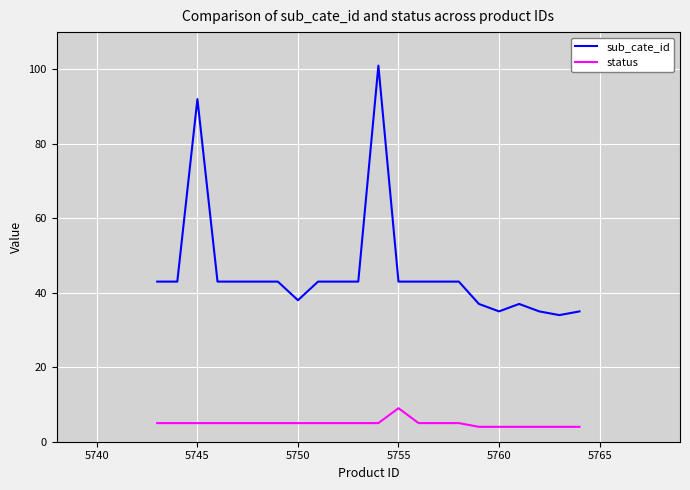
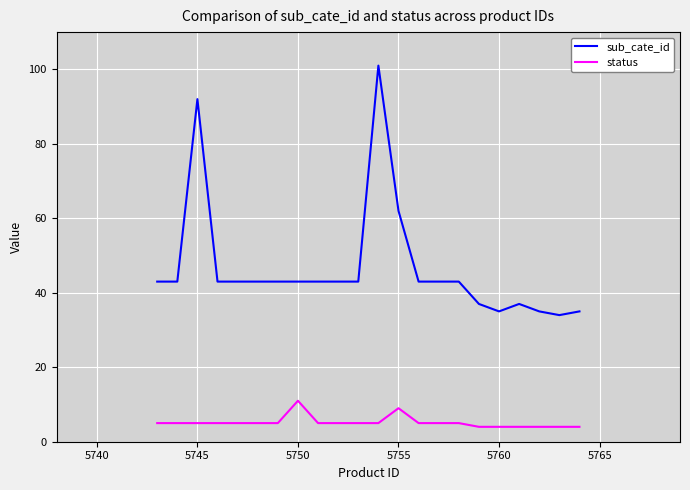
sub_cate_id, 5750: 38 -> 43
status, 5750: 5 -> 11
sub_cate_id, 5755: 43 -> 62
